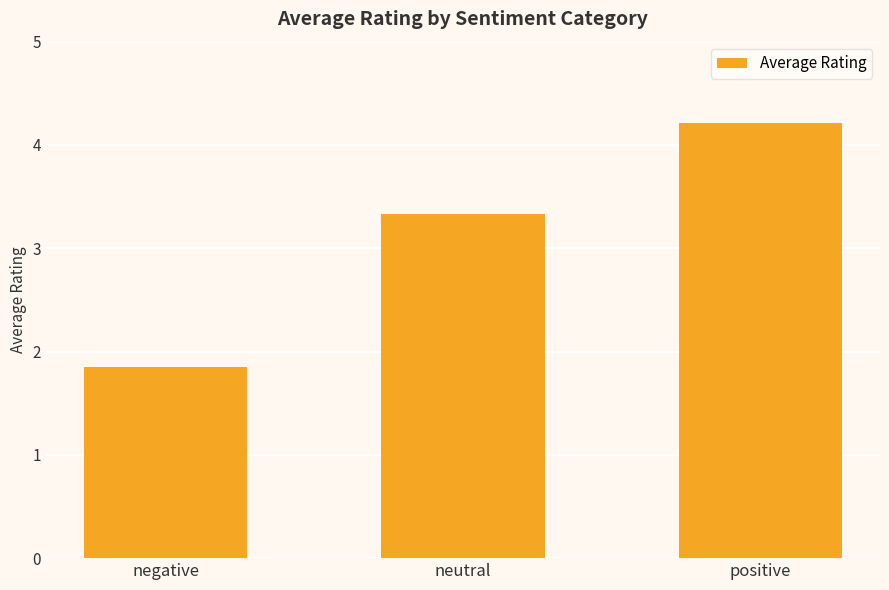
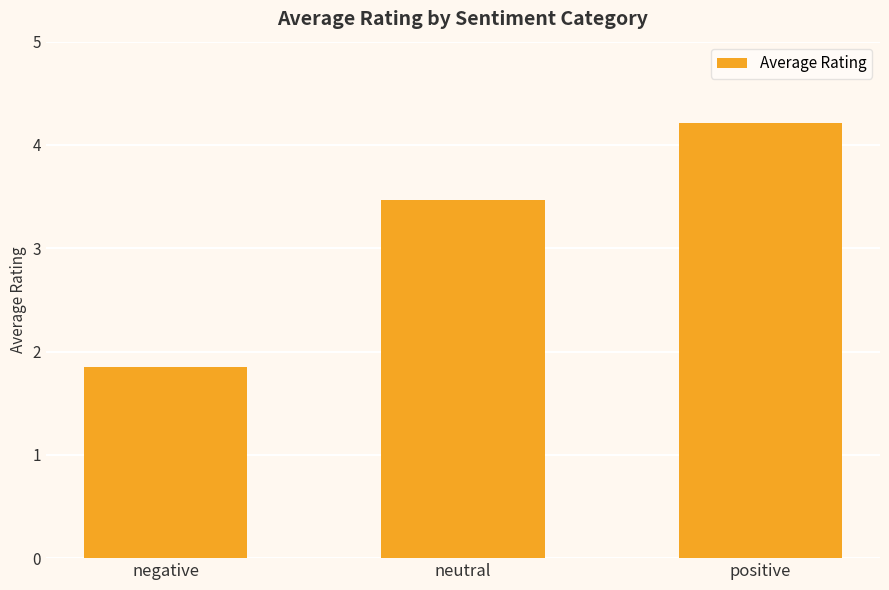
neutral: 3.33 -> 3.47
